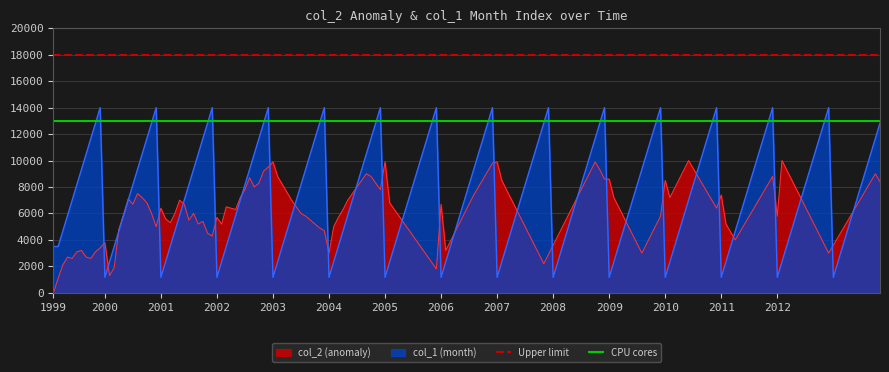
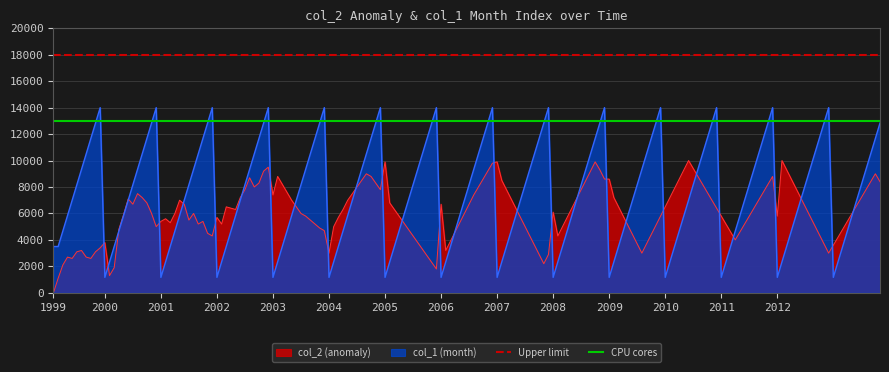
col_2 (anomaly), 2001: 6400 -> 5400
col_2 (anomaly), 2003: 9900 -> 7400
col_2 (anomaly), 2008: 3600 -> 6100
col_2 (anomaly), 2010: 8500 -> 6500
col_2 (anomaly), 2011: 7400 -> 5800
